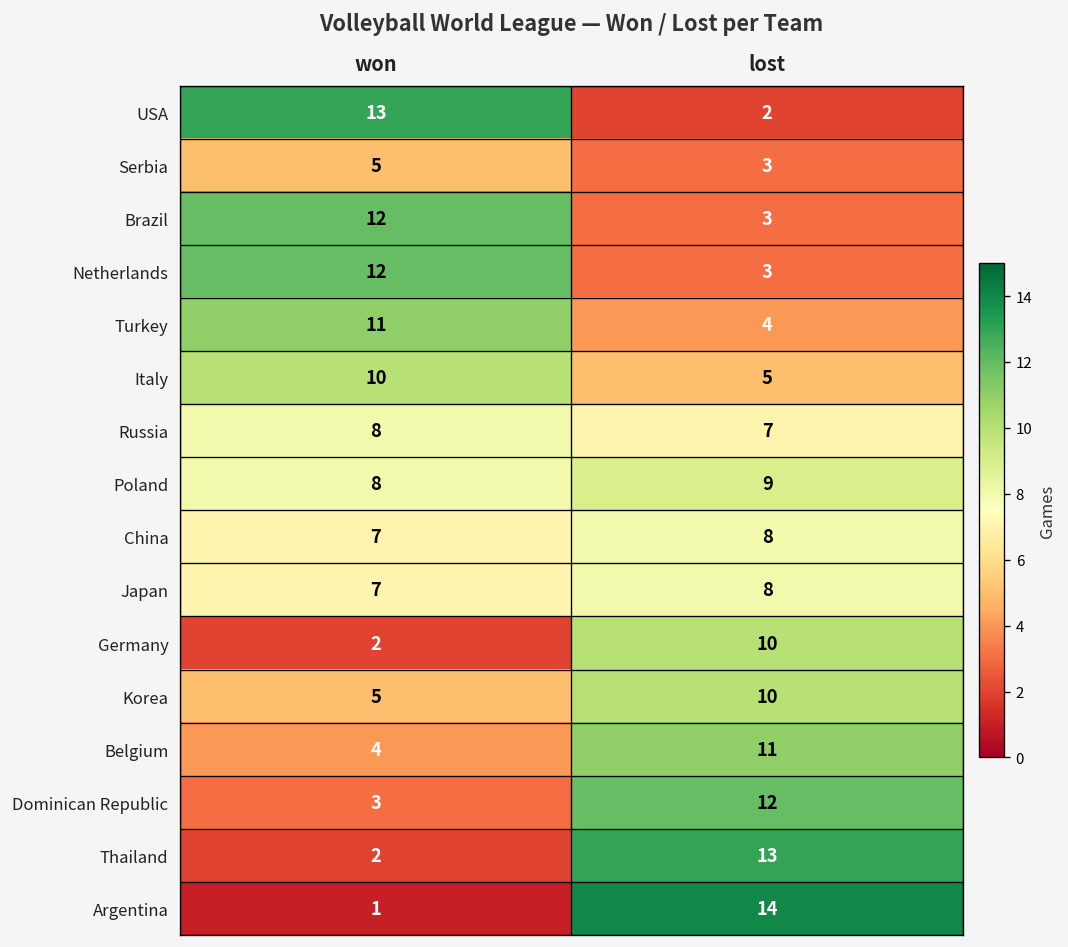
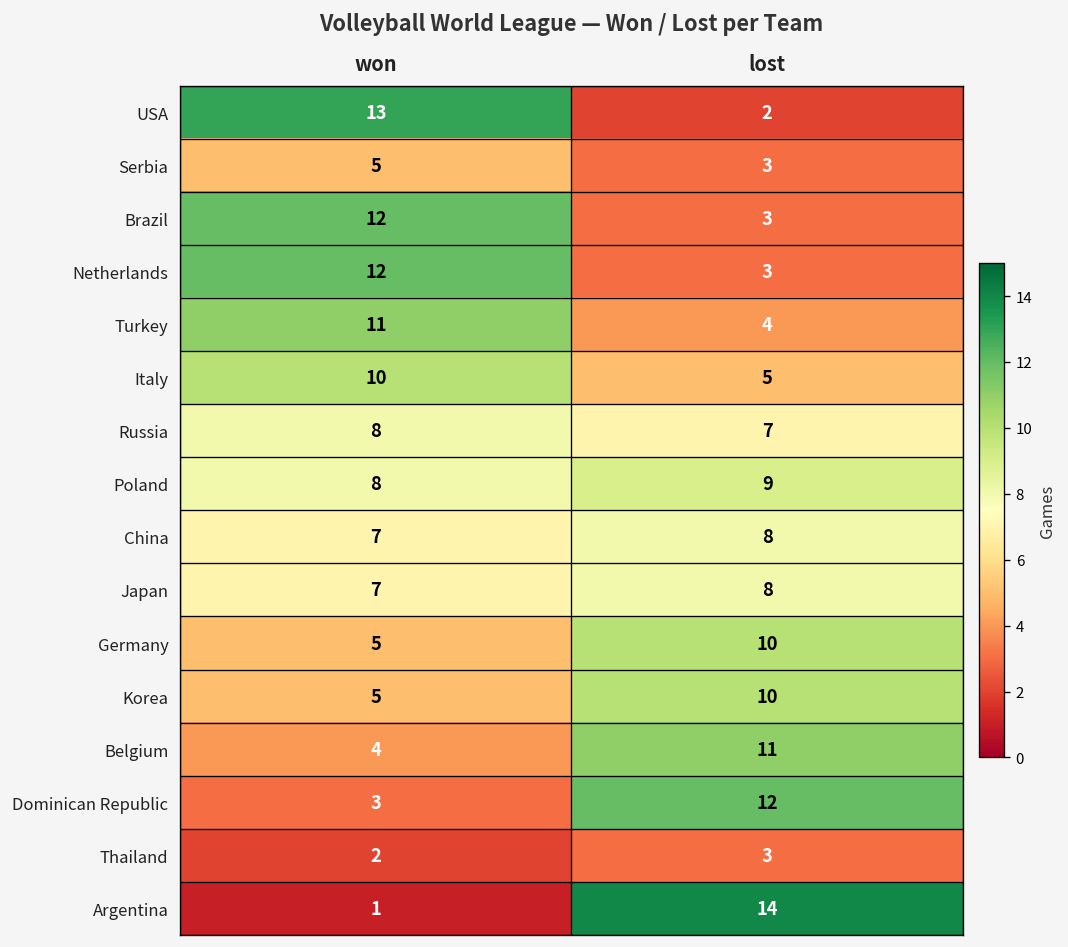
Germany, won: 2 -> 5
Thailand, lost: 13 -> 3
